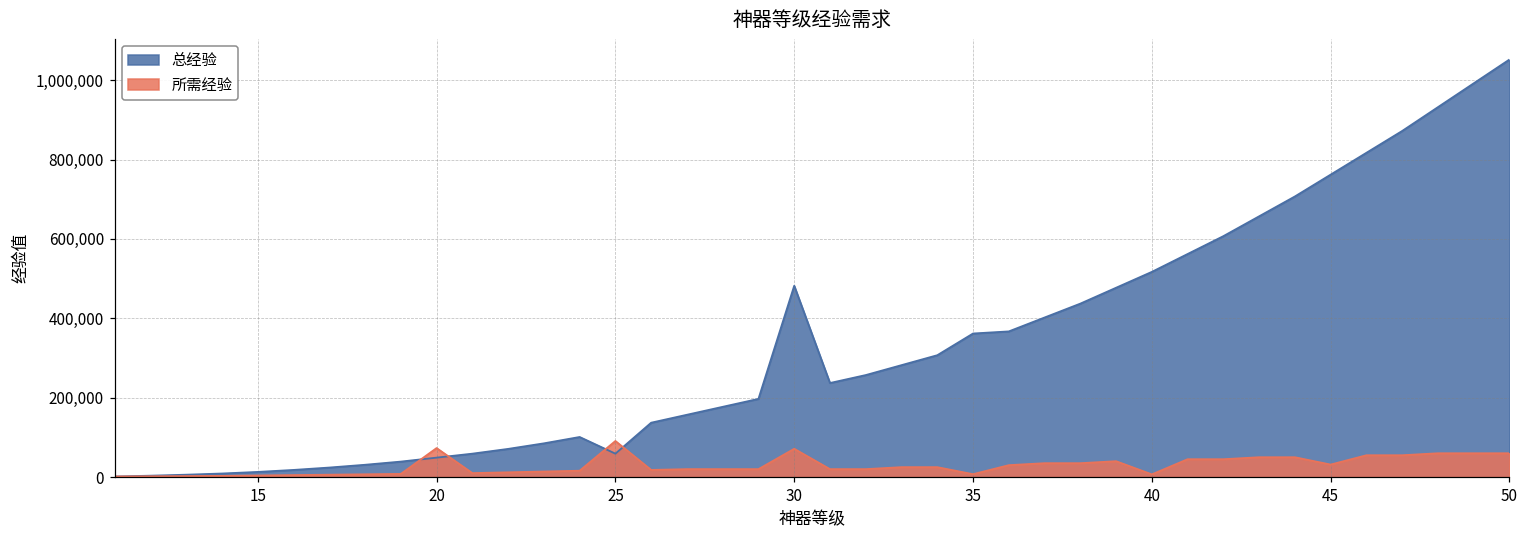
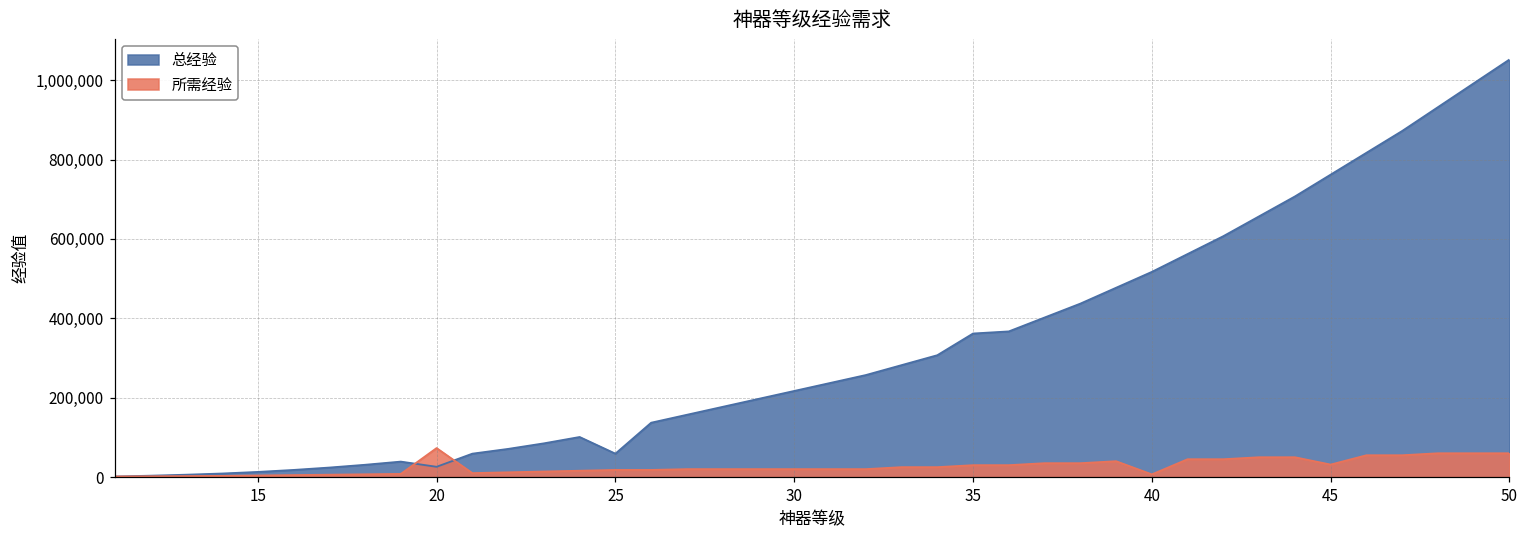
总经验, 20: 50,000 -> 30,000
所需经验, 25: 90,000 -> 20,000
总经验, 30: 480,000 -> 220,000
所需经验, 30: 70,000 -> 20,000
所需经验, 35: 10,000 -> 30,000
